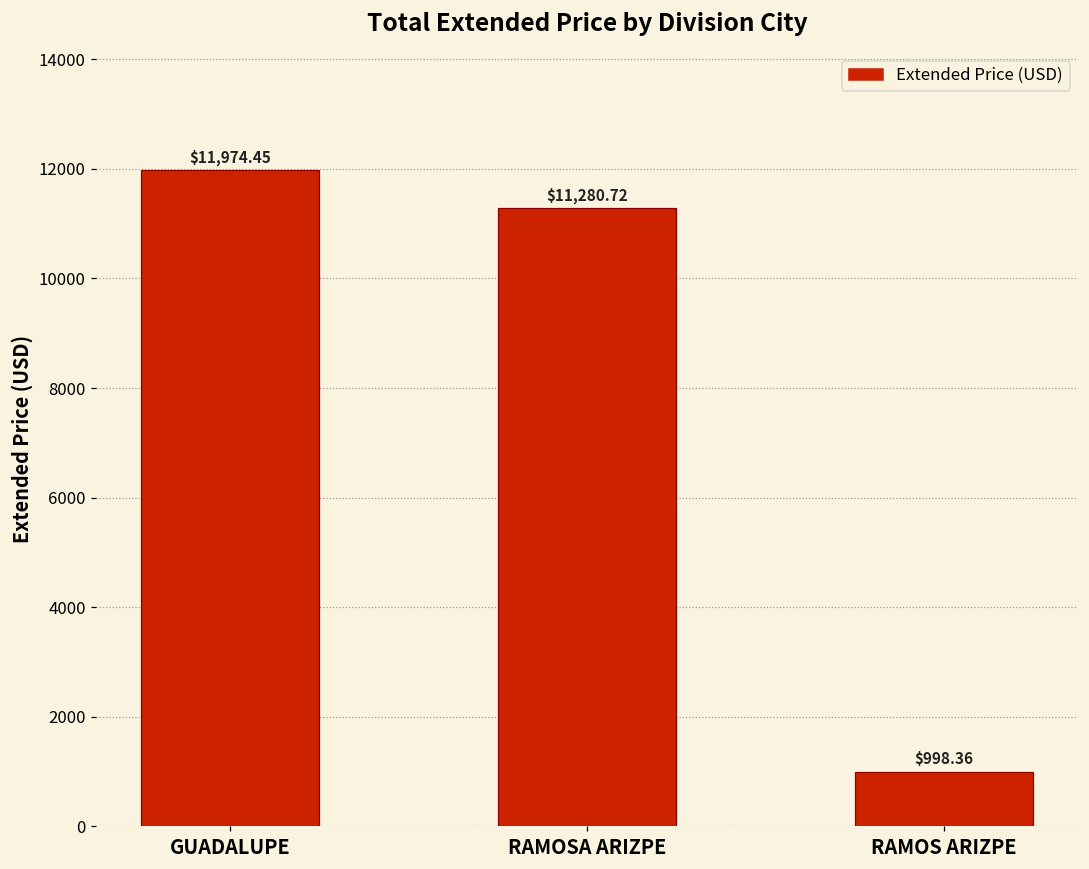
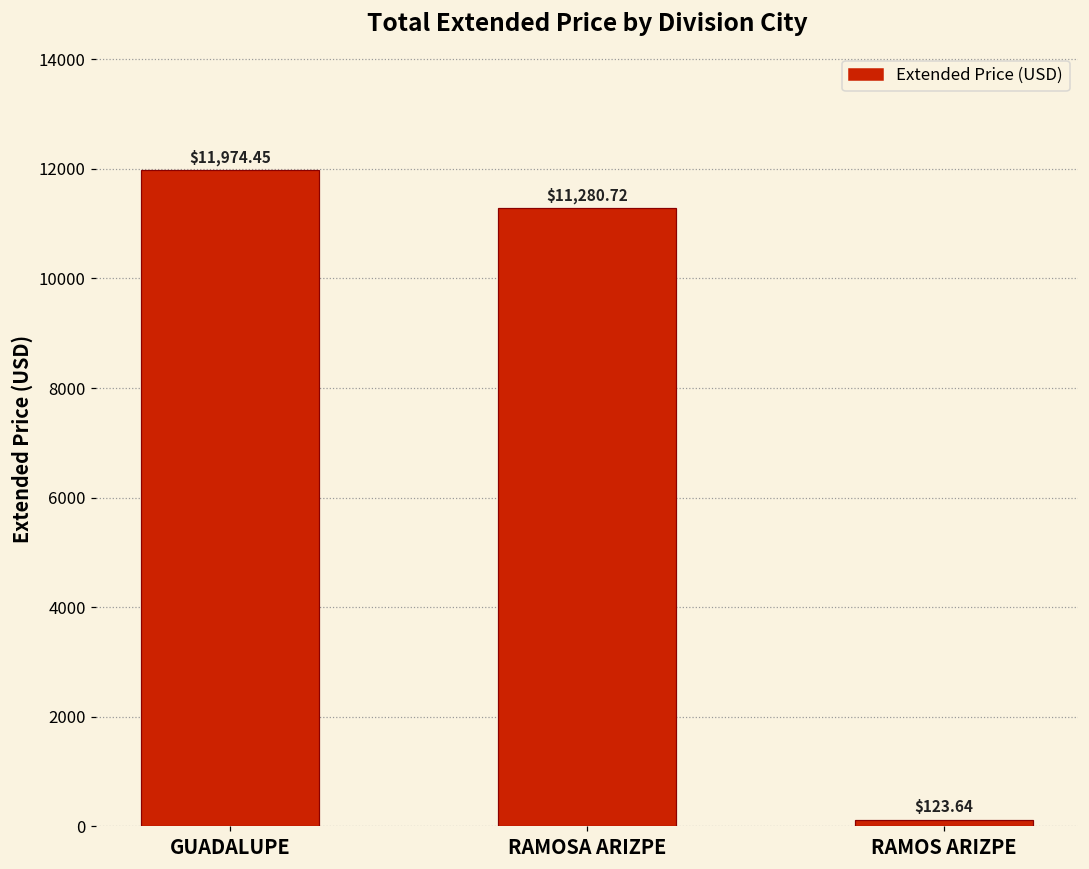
RAMOS ARIZPE: $998.36 -> $123.64
